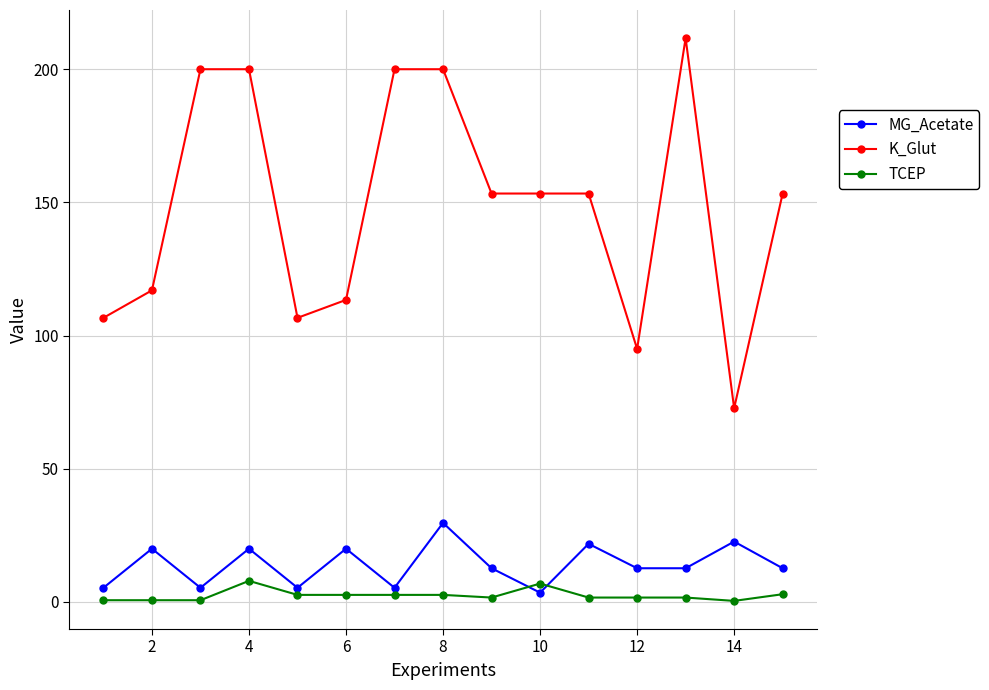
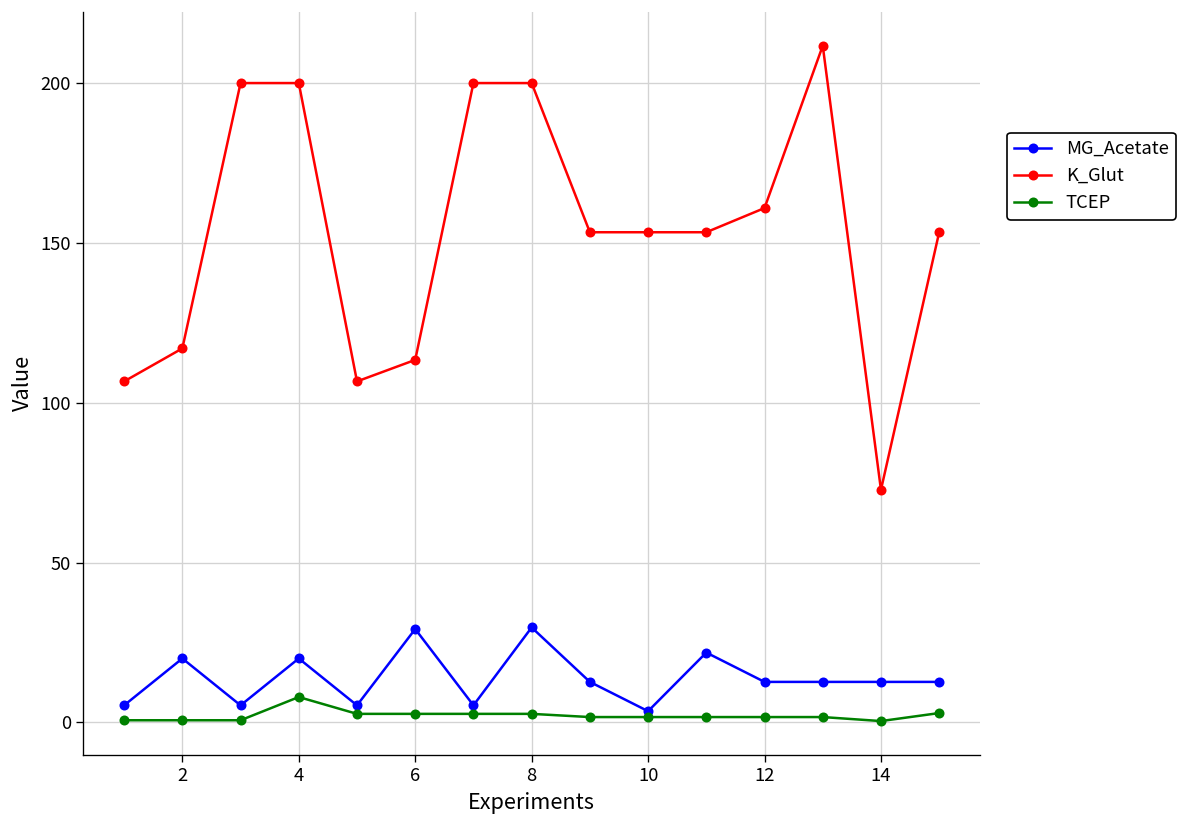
MG_Acetate, 6: 20 -> 29
TCEP, 10: 7 -> 2
K_Glut, 12: 95 -> 161
MG_Acetate, 14: 23 -> 13
